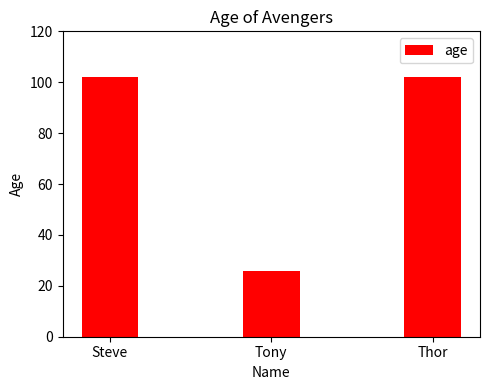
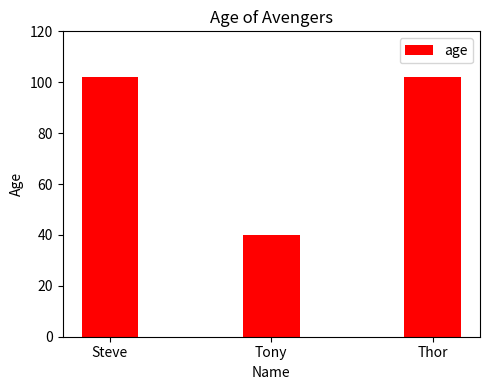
Tony: 26 -> 40
